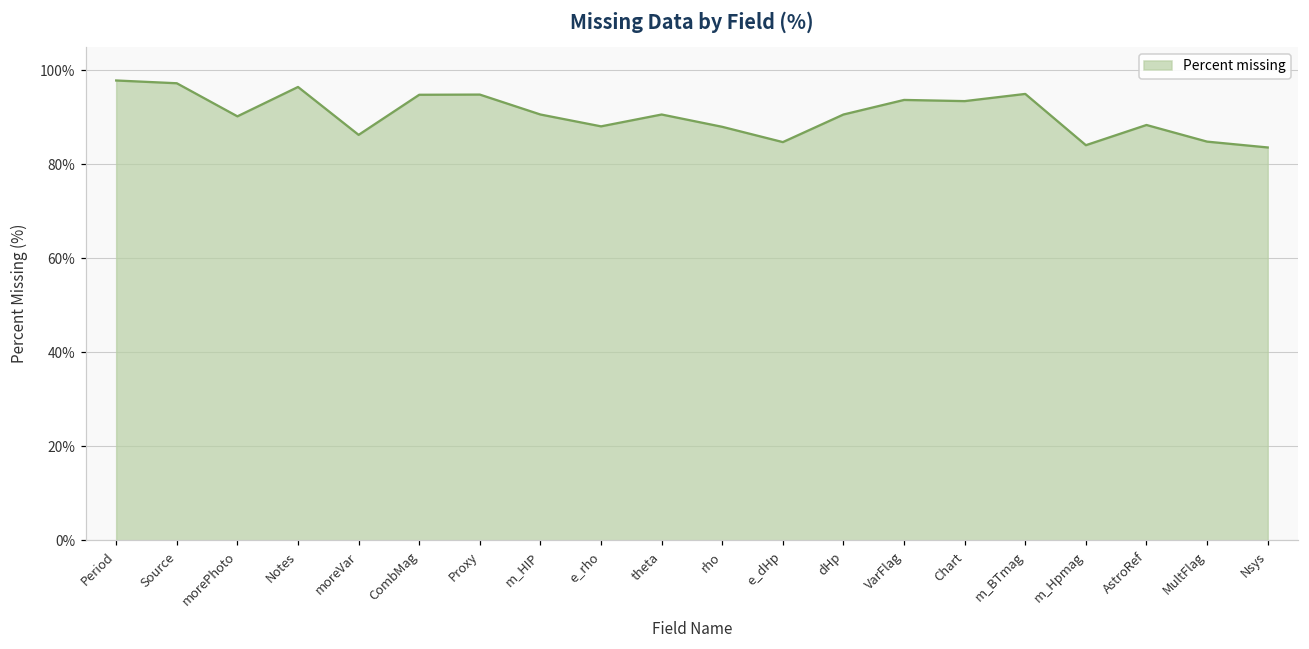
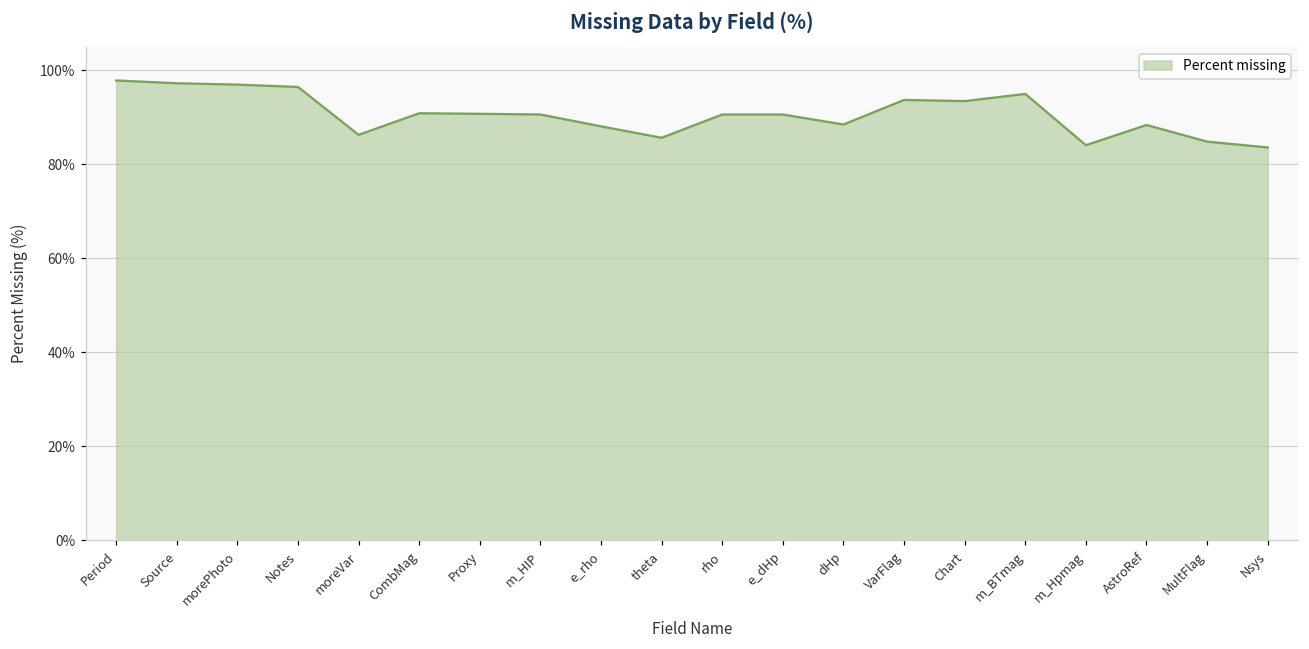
morePhoto: 90% -> 97%
CombMag: 95% -> 91%
Proxy: 95% -> 91%
theta: 91% -> 86%
rho: 88% -> 91%
e_dHp: 85% -> 91%
dHp: 91% -> 88%
